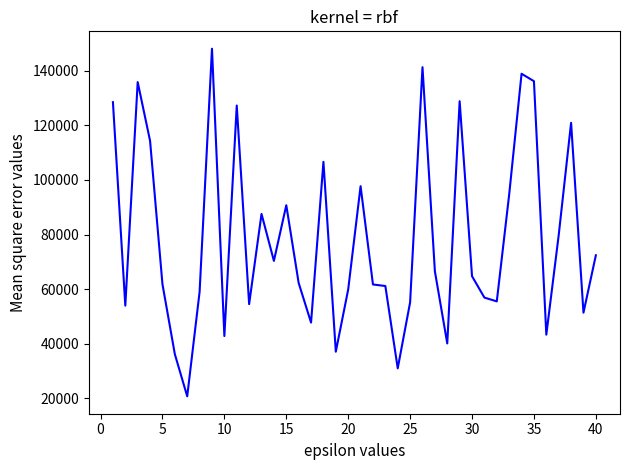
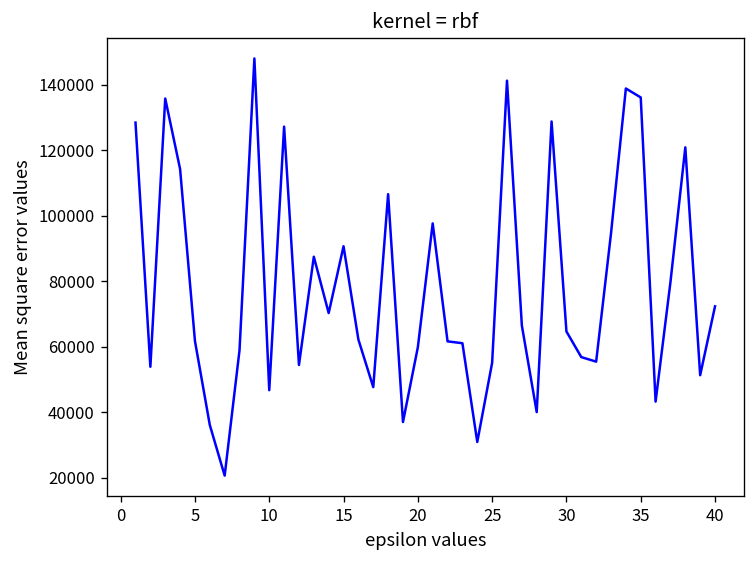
10: 43000 -> 47000
